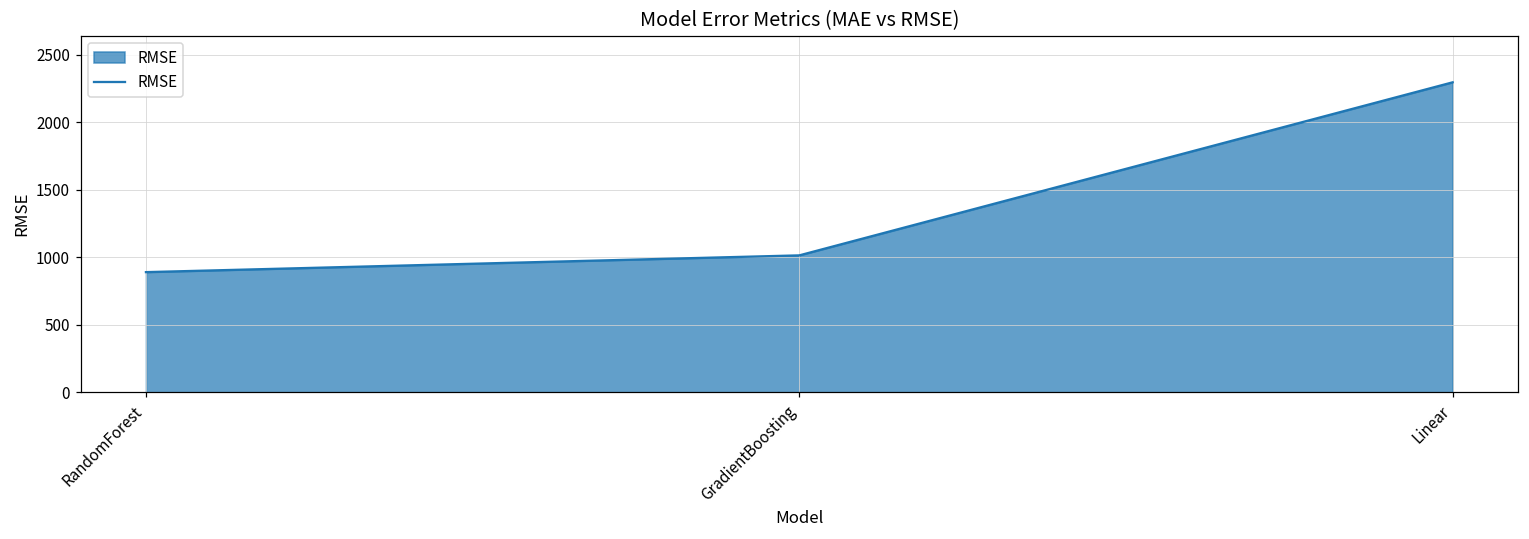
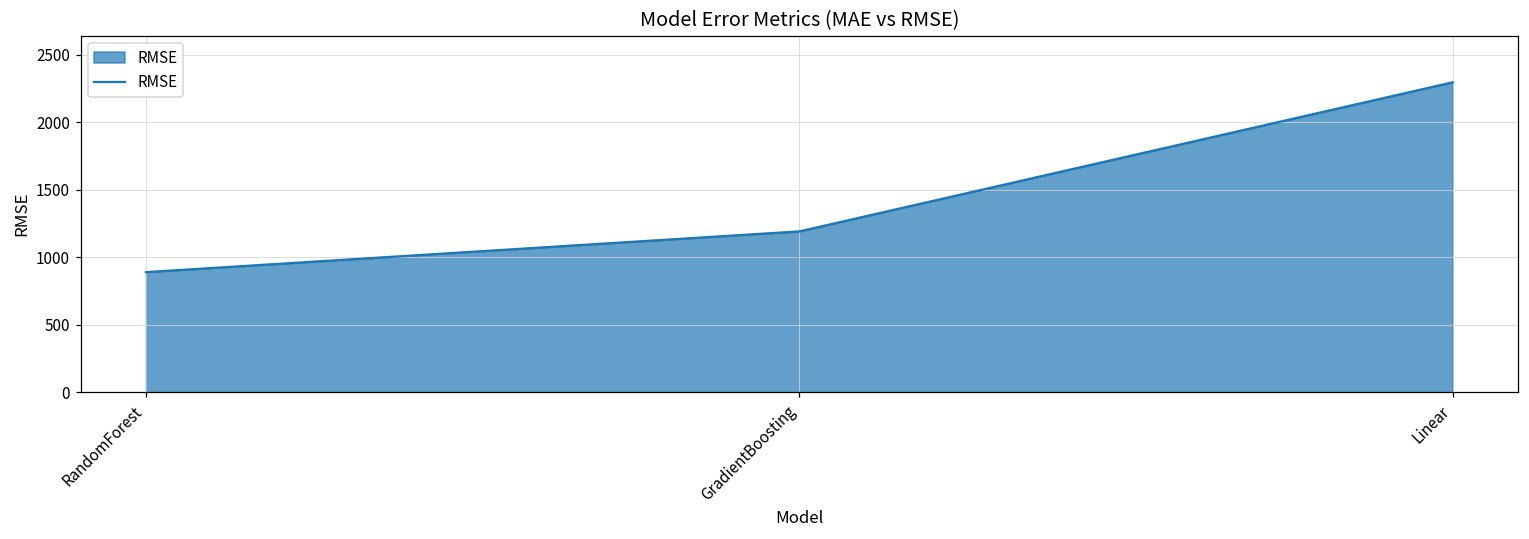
GradientBoosting: 1010 -> 1190
